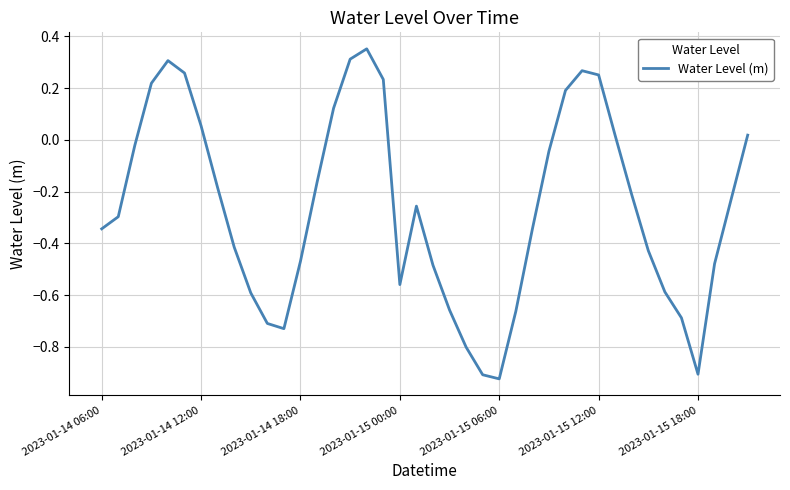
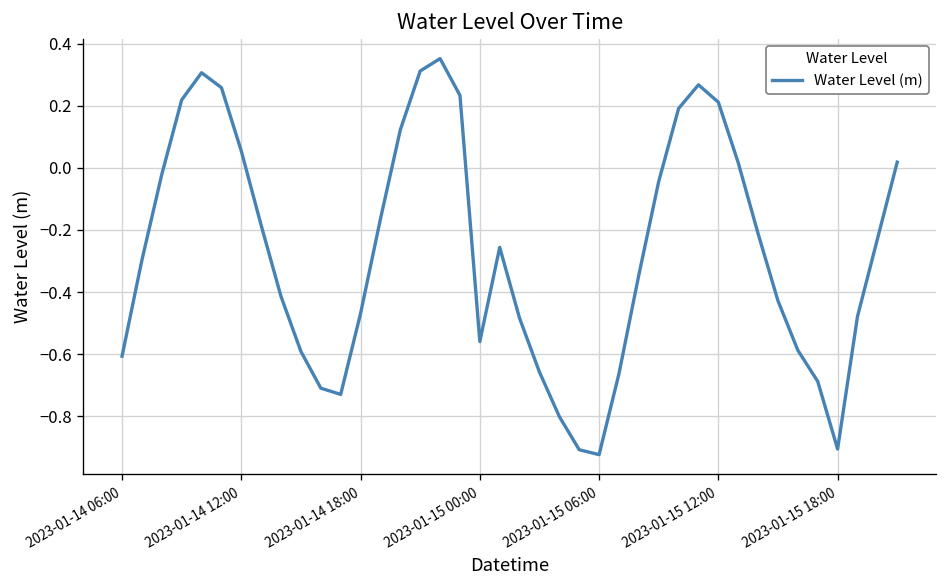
2023-01-14 06:00: -0.34 -> -0.61
2023-01-15 12:00: 0.25 -> 0.21
